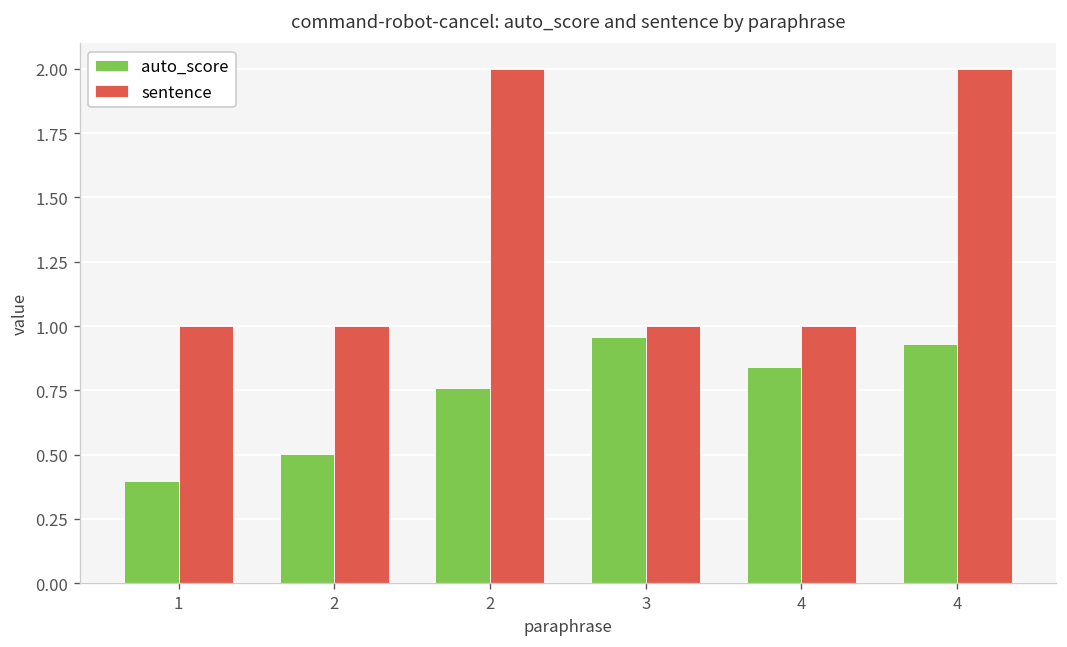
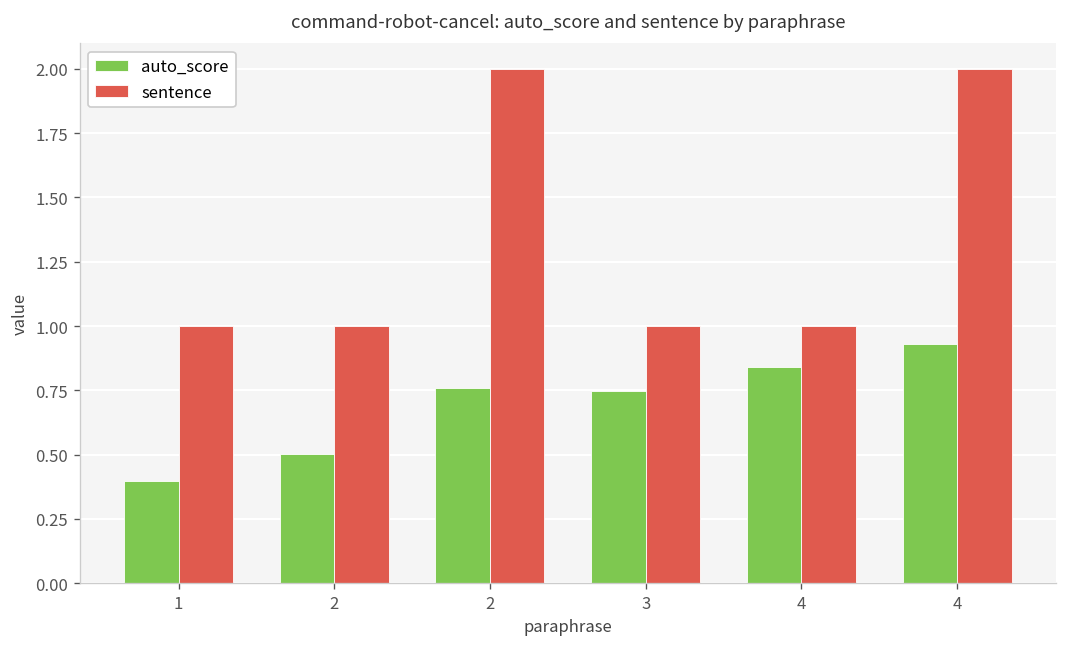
auto_score, 3: 0.96 -> 0.75
